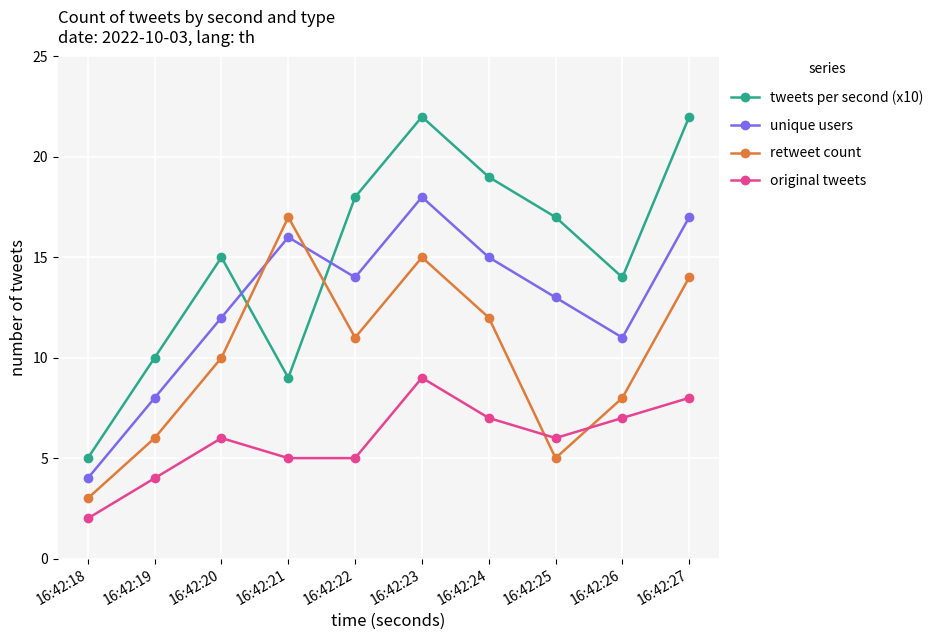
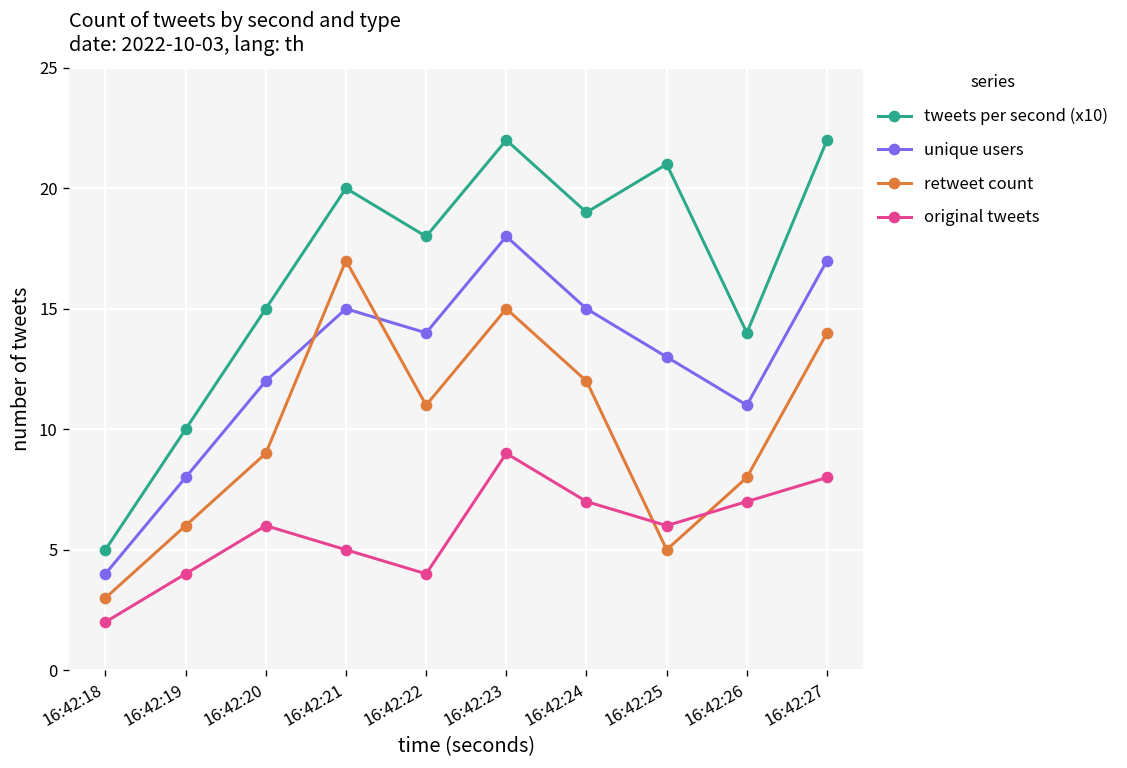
retweet count, 16:42:20: 10 -> 9
tweets per second (x10), 16:42:21: 9 -> 20
unique users, 16:42:21: 16 -> 15
original tweets, 16:42:22: 5 -> 4
tweets per second (x10), 16:42:25: 17 -> 21
